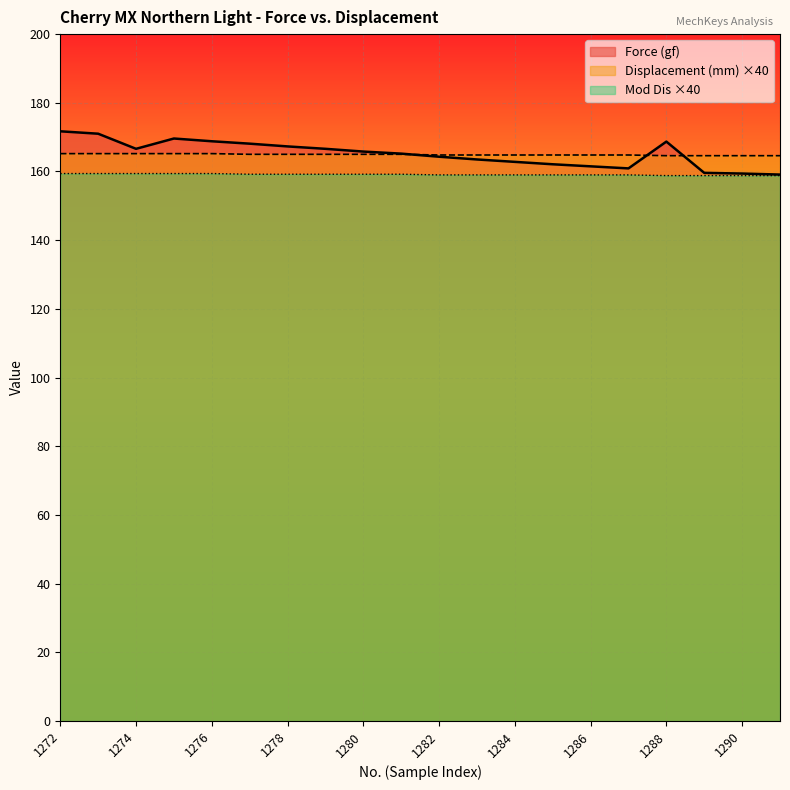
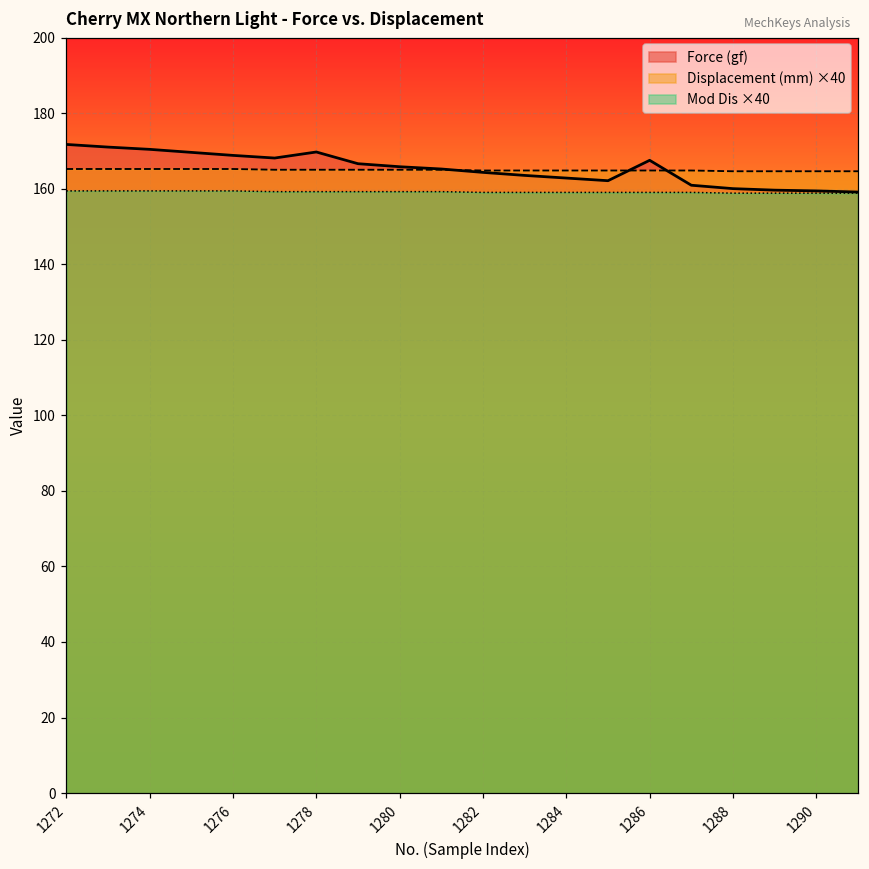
Force (gf), 1274: 167 -> 170
Force (gf), 1278: 167 -> 170
Force (gf), 1286: 162 -> 168
Force (gf), 1288: 169 -> 160
